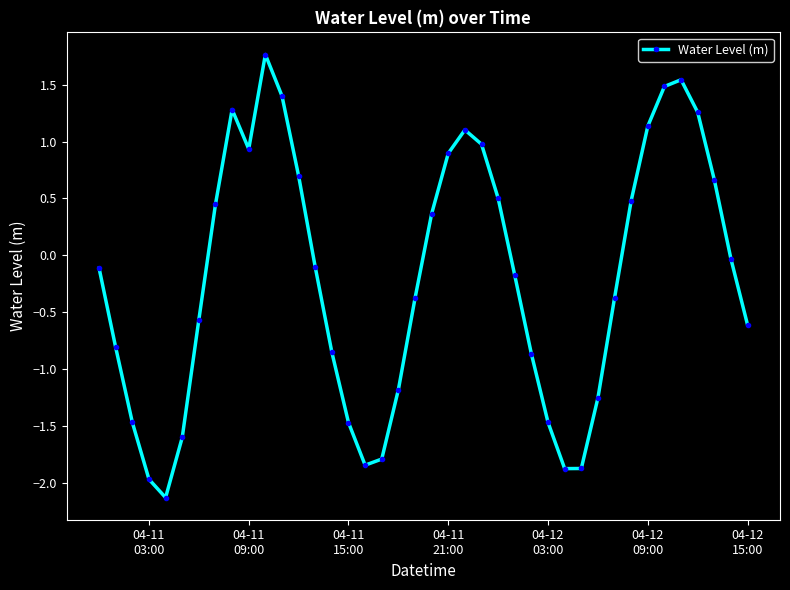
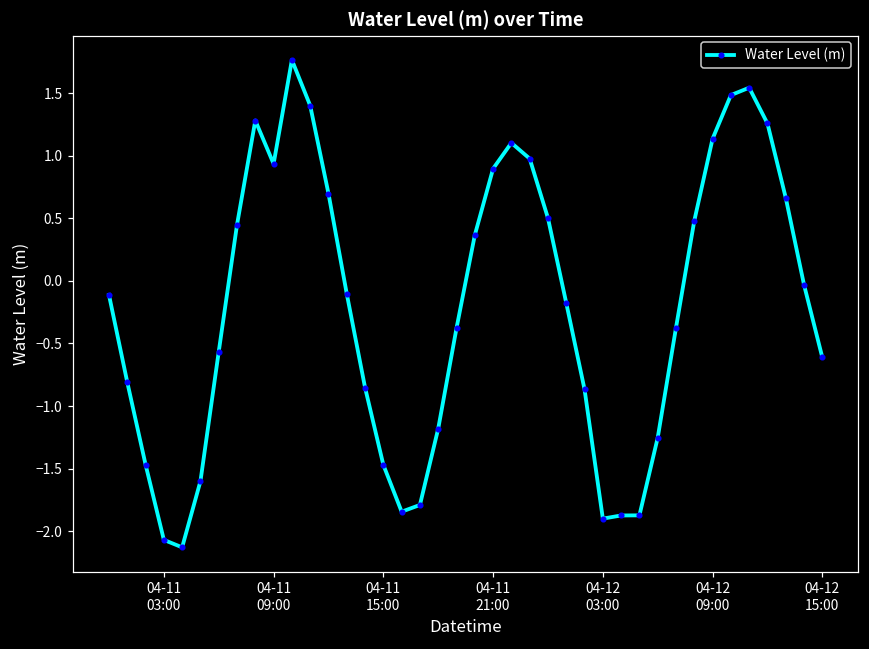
04-11 03:00: -1.97 -> -2.07
04-12 03:00: -1.47 -> -1.90
